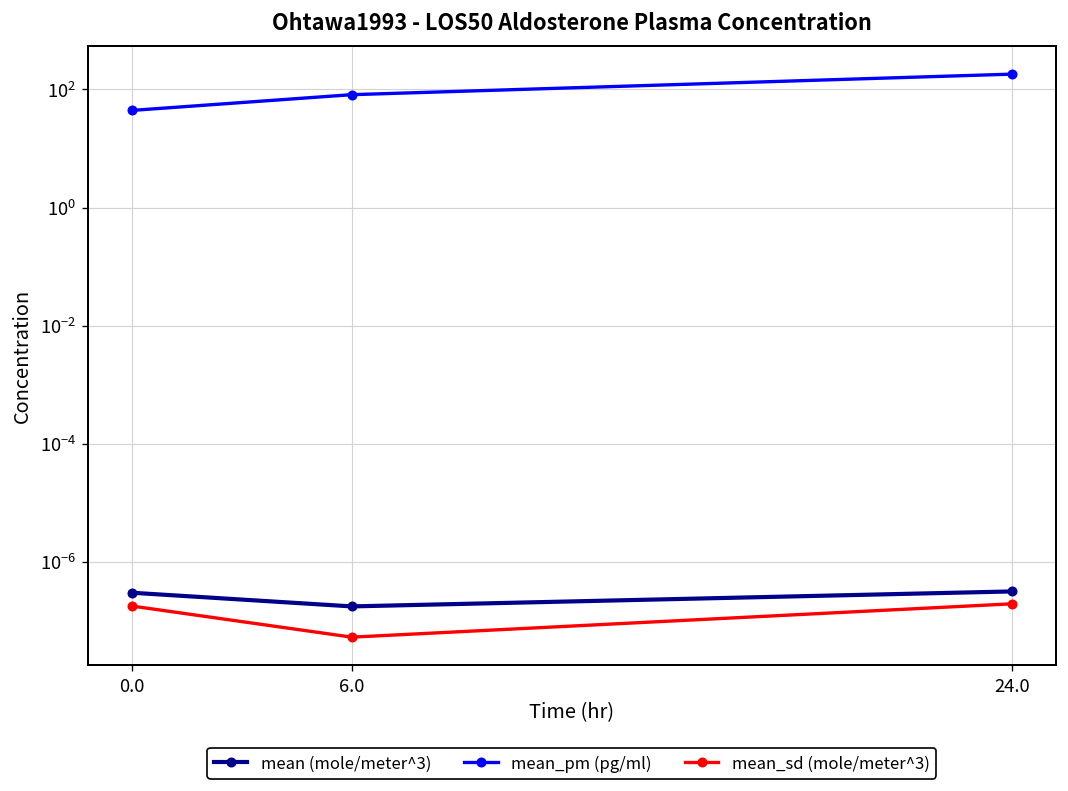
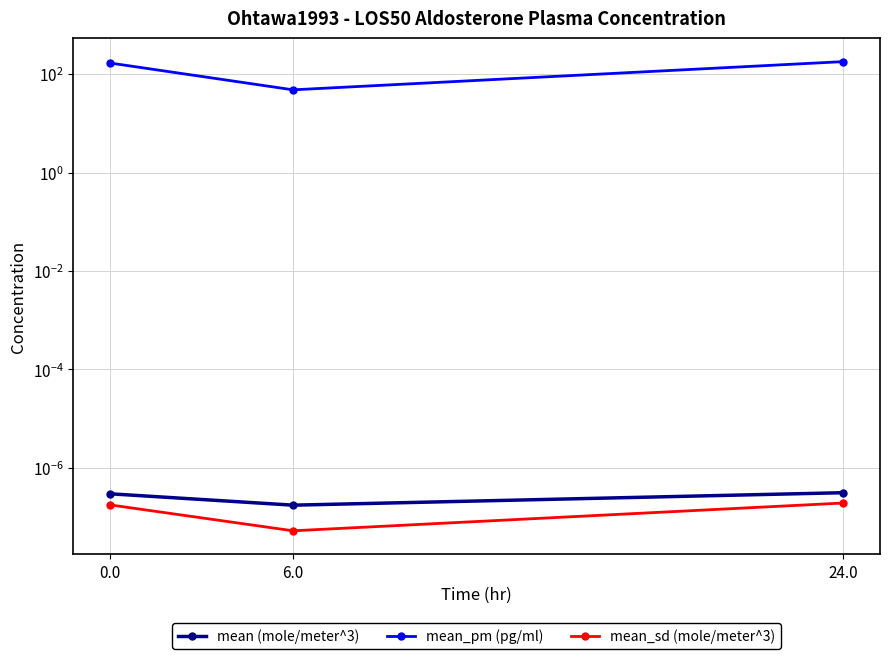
mean_pm (pg/ml), 0.0: 40 -> 170
mean_pm (pg/ml), 6.0: 80 -> 50
